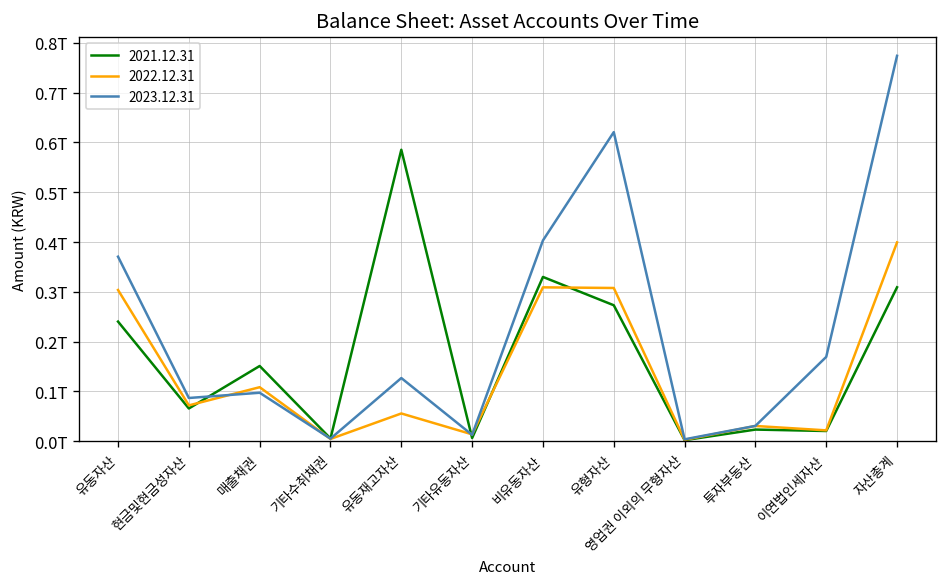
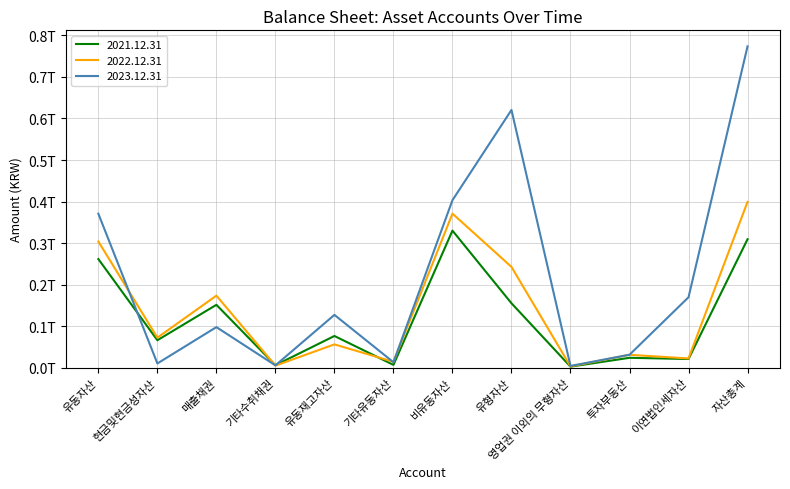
2021.12.31, 유동자산: 0.24T -> 0.26T
2023.12.31, 현금및현금성자산: 0.09T -> 0.01T
2022.12.31, 매출채권: 0.11T -> 0.17T
2021.12.31, 유동재고자산: 0.59T -> 0.08T
2022.12.31, 비유동자산: 0.31T -> 0.37T
2021.12.31, 유형자산: 0.27T -> 0.15T
2022.12.31, 유형자산: 0.31T -> 0.24T
